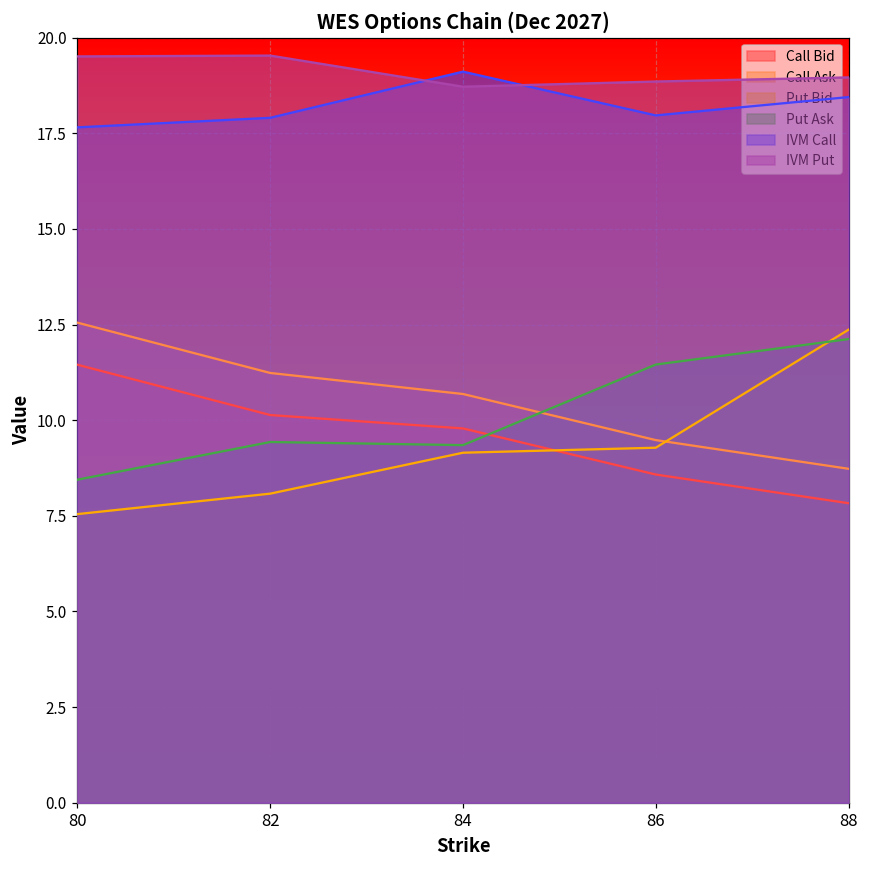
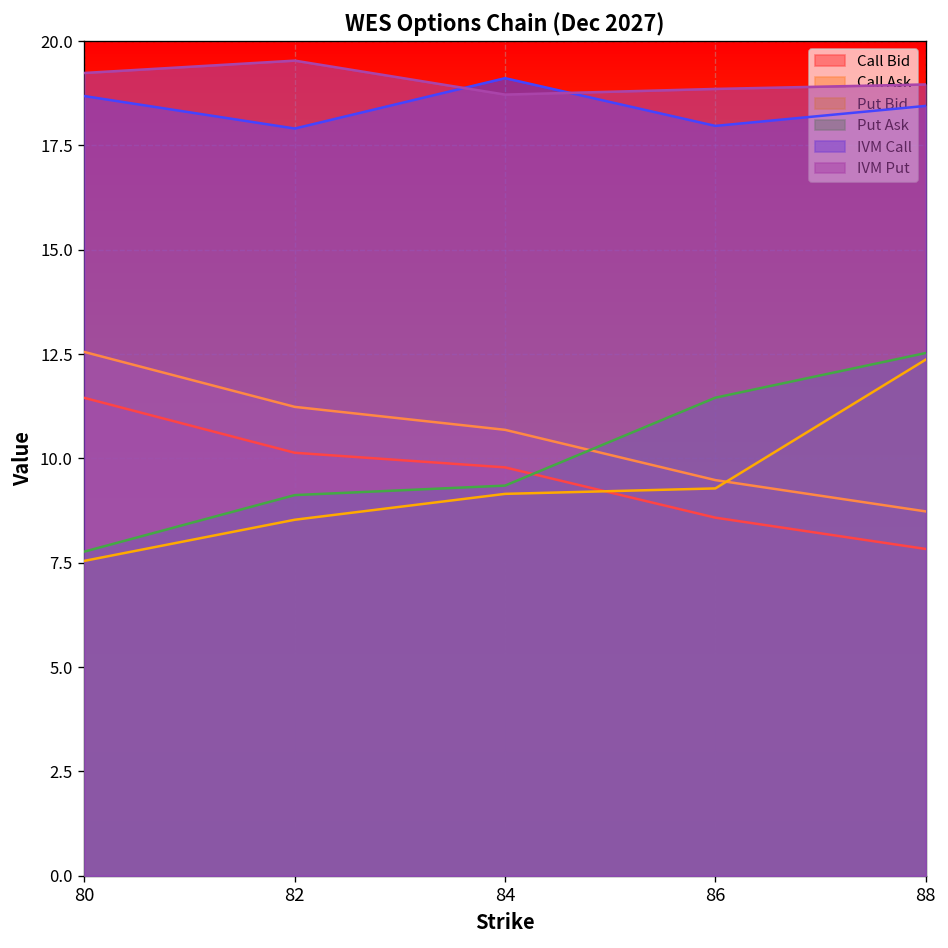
Put Ask, 80: 8.4 -> 7.8
IVM Call, 80: 17.7 -> 18.7
IVM Put, 80: 19.5 -> 19.2
Put Bid, 82: 8.1 -> 8.5
Put Ask, 82: 9.4 -> 9.1
Put Ask, 88: 12.1 -> 12.5
